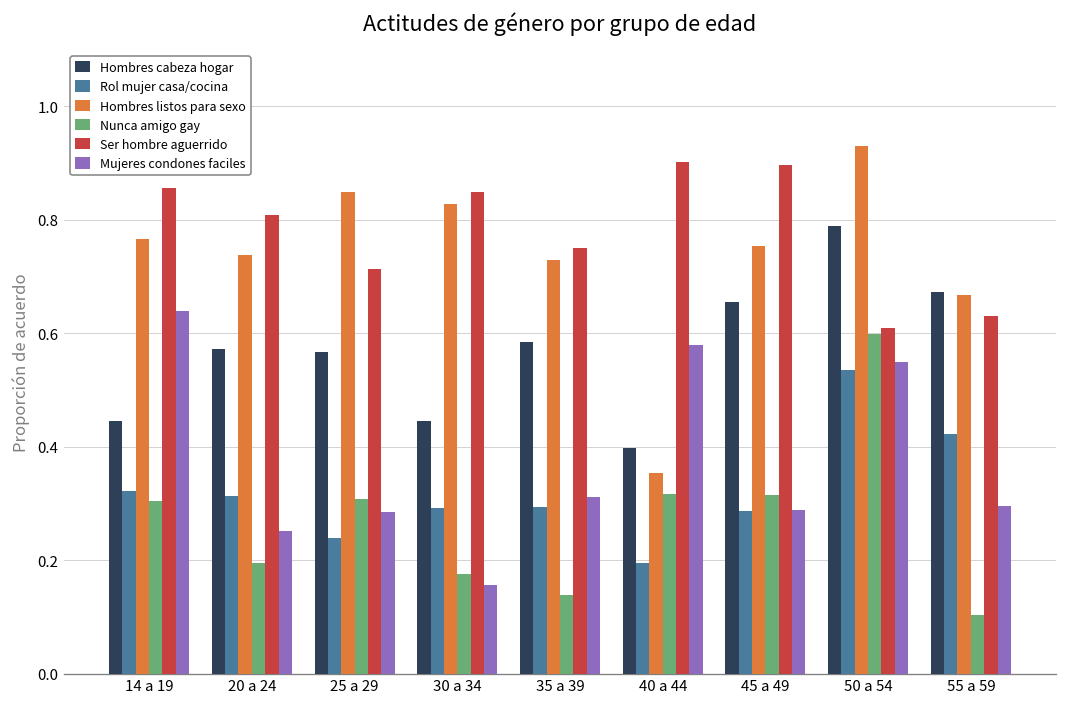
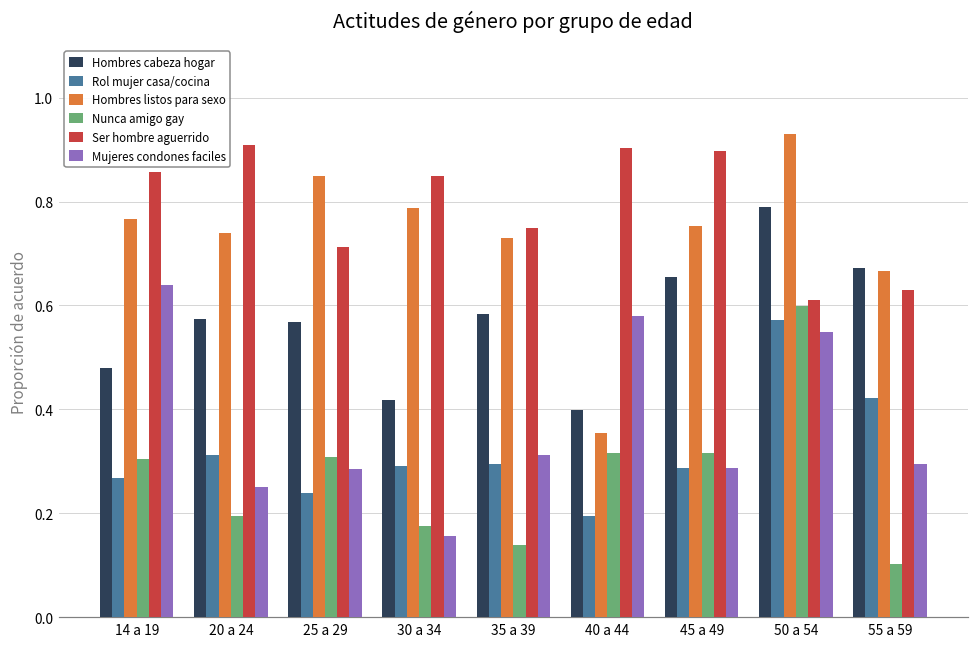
Hombres cabeza hogar, 14 a 19: 0.45 -> 0.48
Rol mujer casa/cocina, 14 a 19: 0.32 -> 0.27
Ser hombre aguerrido, 20 a 24: 0.81 -> 0.91
Hombres cabeza hogar, 30 a 34: 0.45 -> 0.42
Hombres listos para sexo, 30 a 34: 0.83 -> 0.79
Rol mujer casa/cocina, 50 a 54: 0.53 -> 0.57
